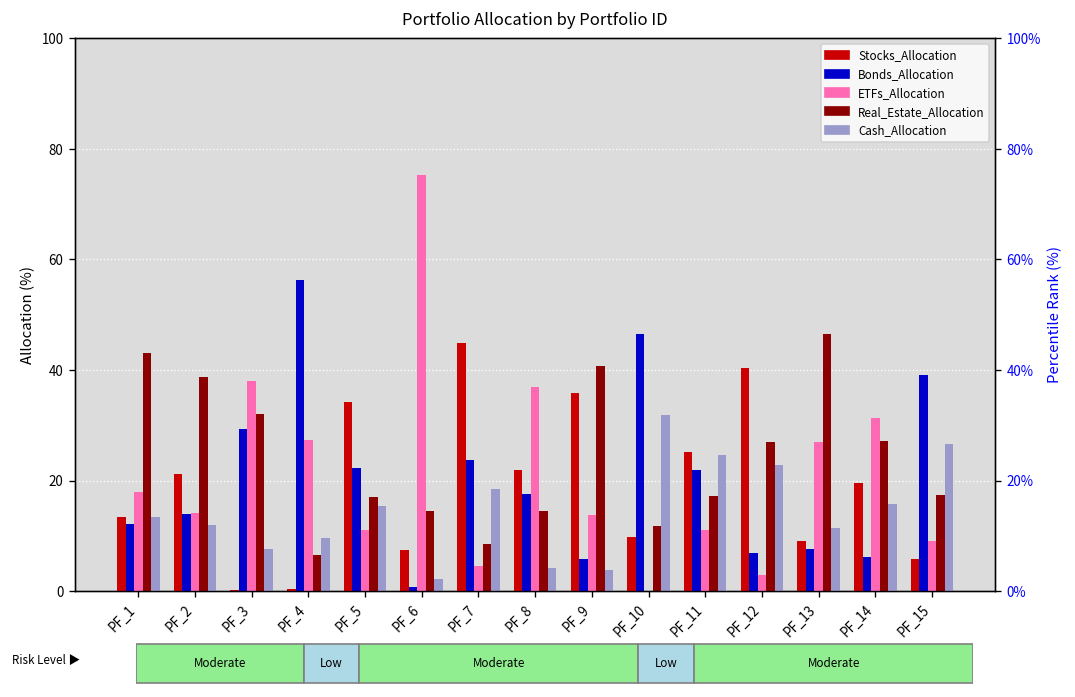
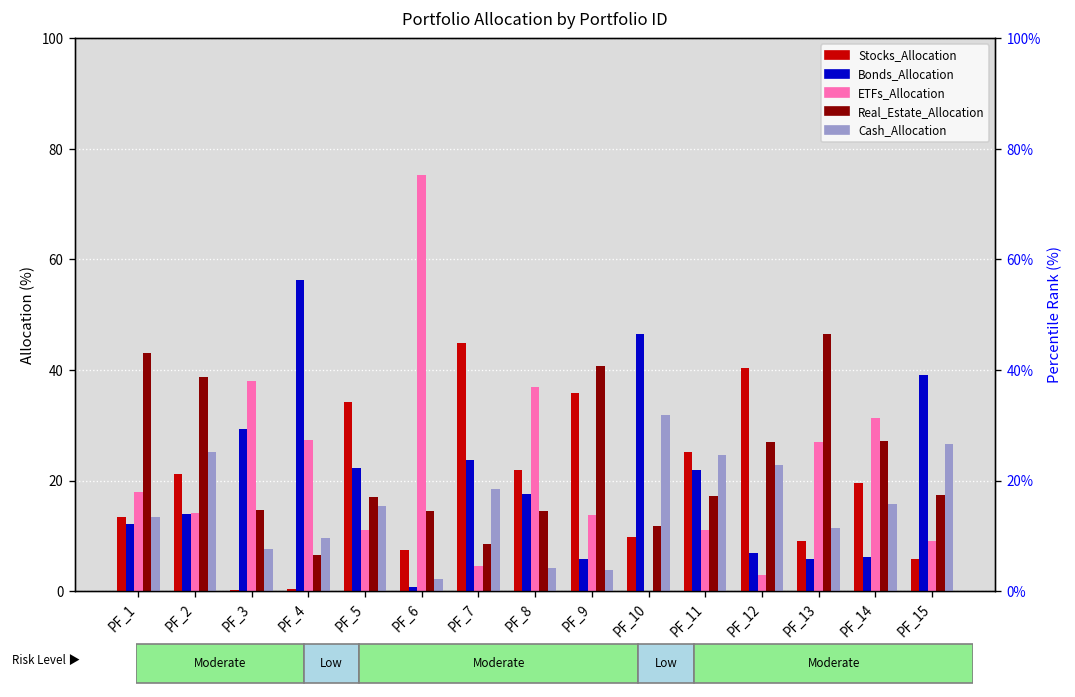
Cash_Allocation, PF_2: 12 -> 25
Real_Estate_Allocation, PF_3: 32 -> 15
Bonds_Allocation, PF_13: 8 -> 6
